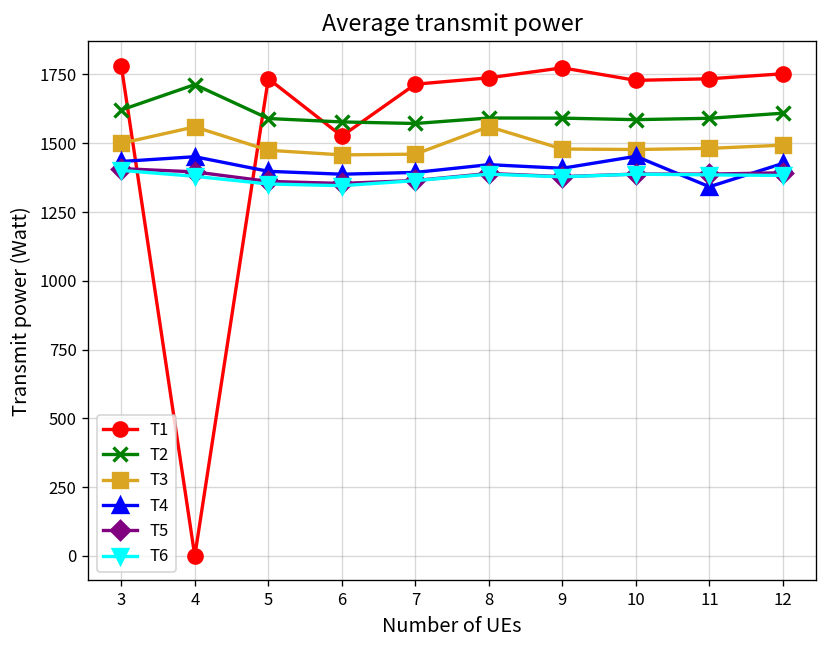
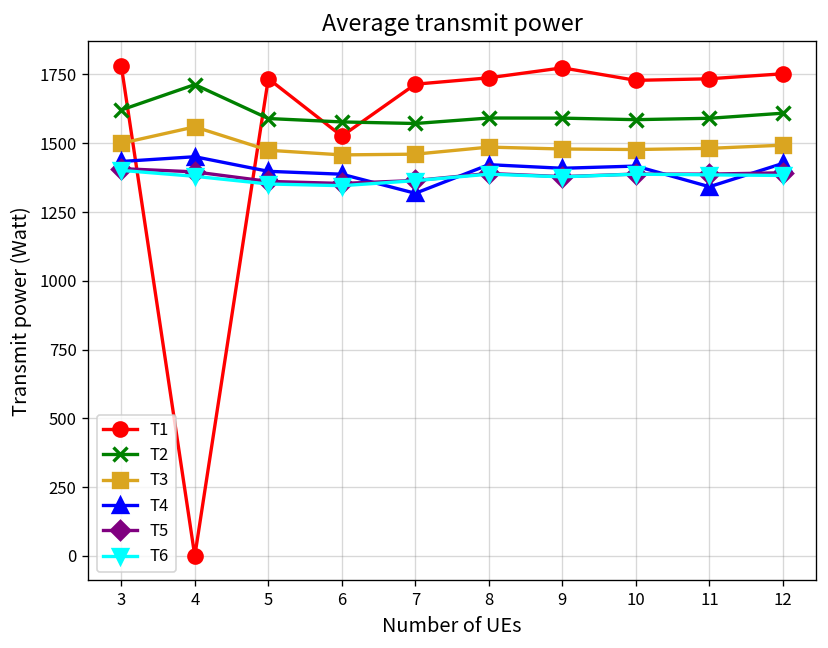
T4, 7: 1390 -> 1320
T3, 8: 1560 -> 1490
T4, 10: 1450 -> 1420
